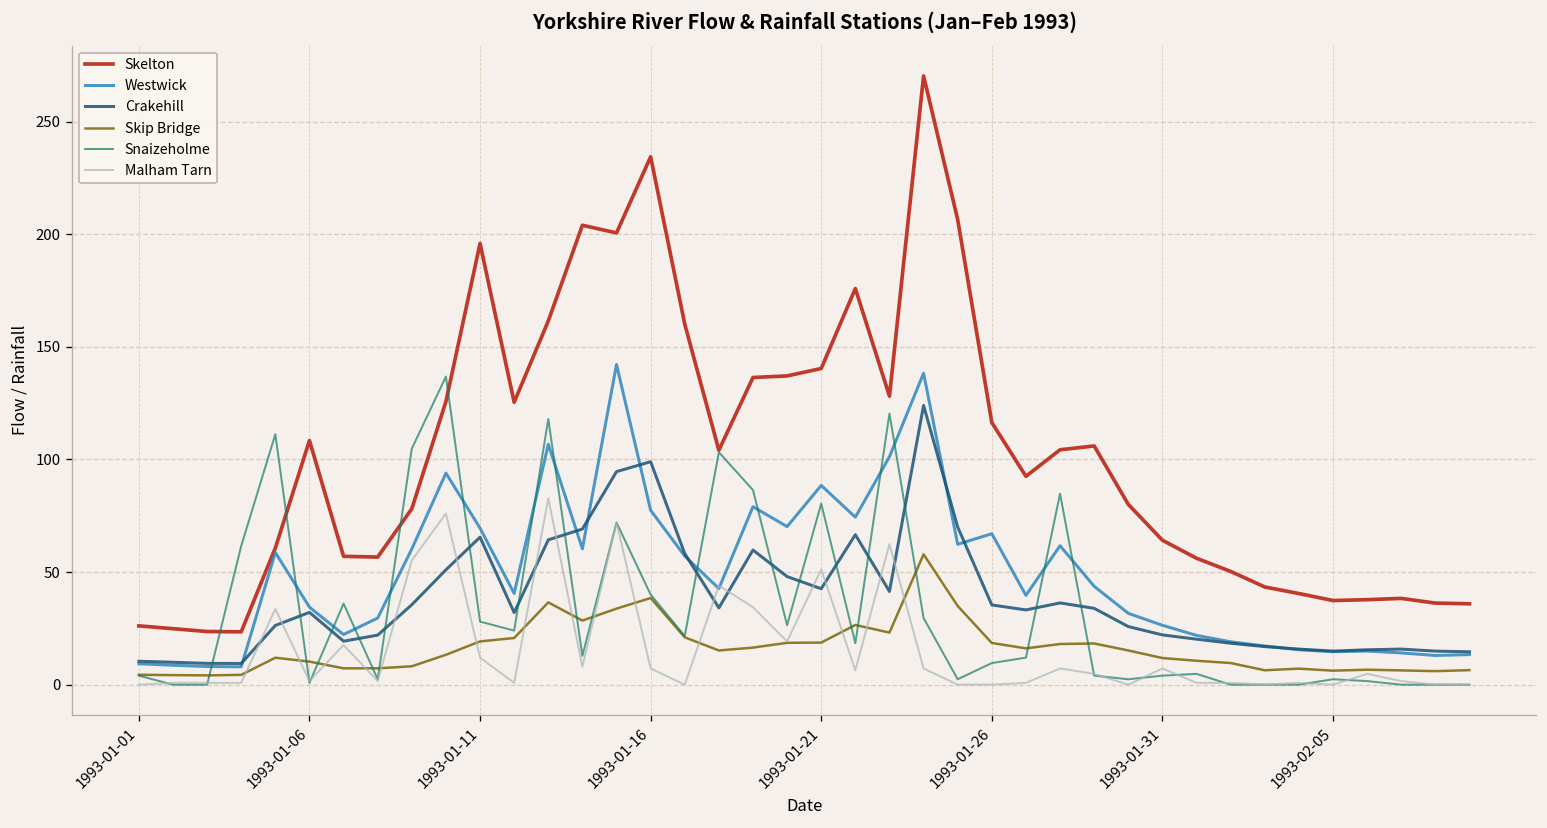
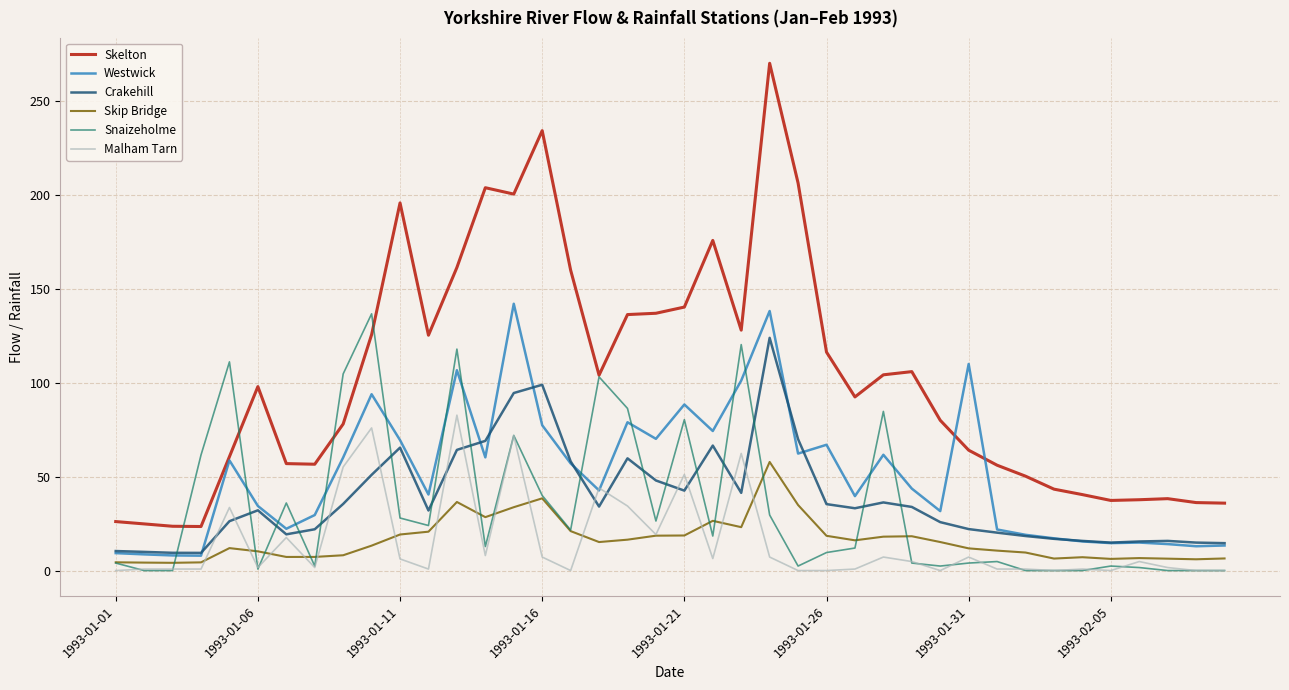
Skelton, 1993-01-06: 108 -> 98
Malham Tarn, 1993-01-11: 12 -> 6
Westwick, 1993-01-31: 26 -> 110
